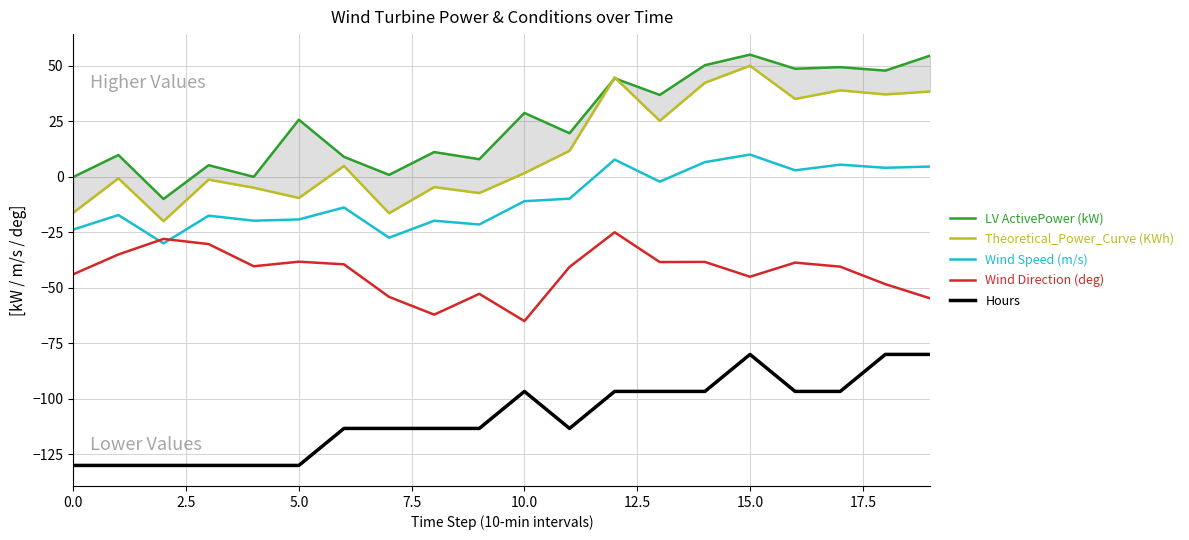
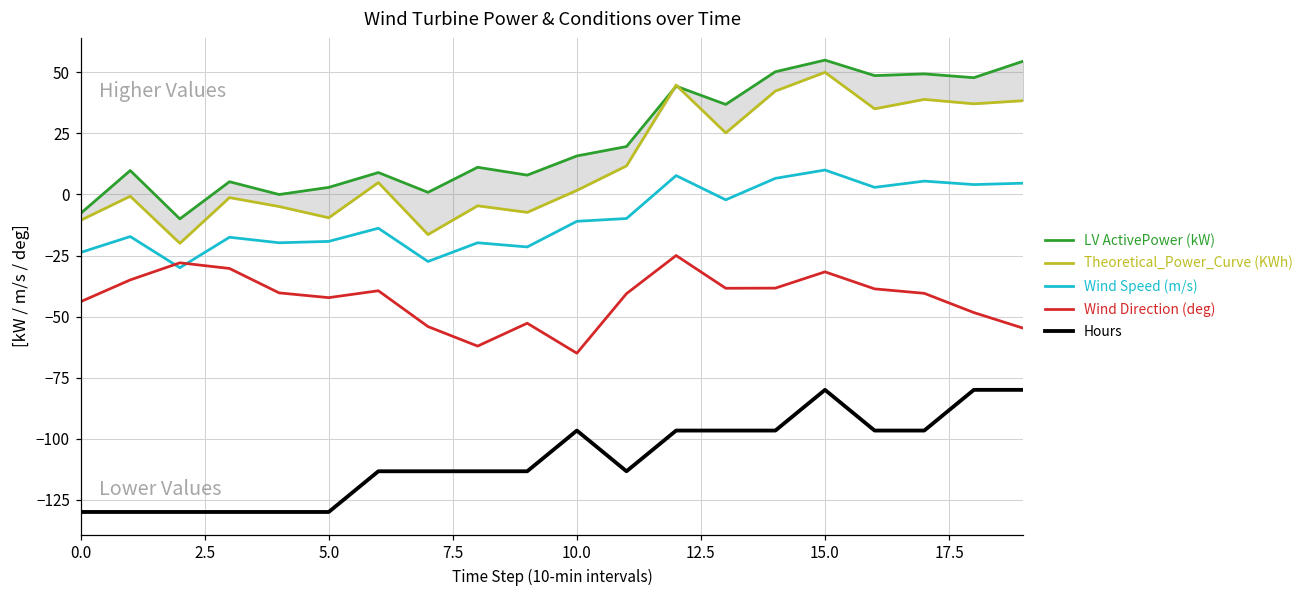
LV ActivePower (kW), 0.0: 0 -> -8
Theoretical_Power_Curve (KWh), 0.0: -16 -> -11
LV ActivePower (kW), 5.0: 26 -> 3
Wind Direction (deg), 5.0: -38 -> -42
LV ActivePower (kW), 10.0: 29 -> 16
Wind Direction (deg), 15.0: -45 -> -32
